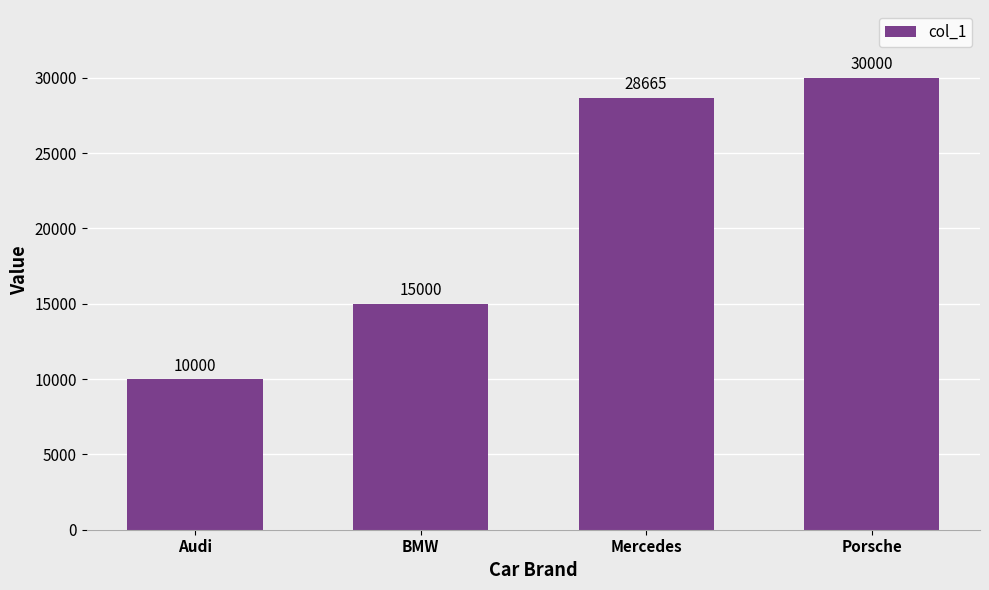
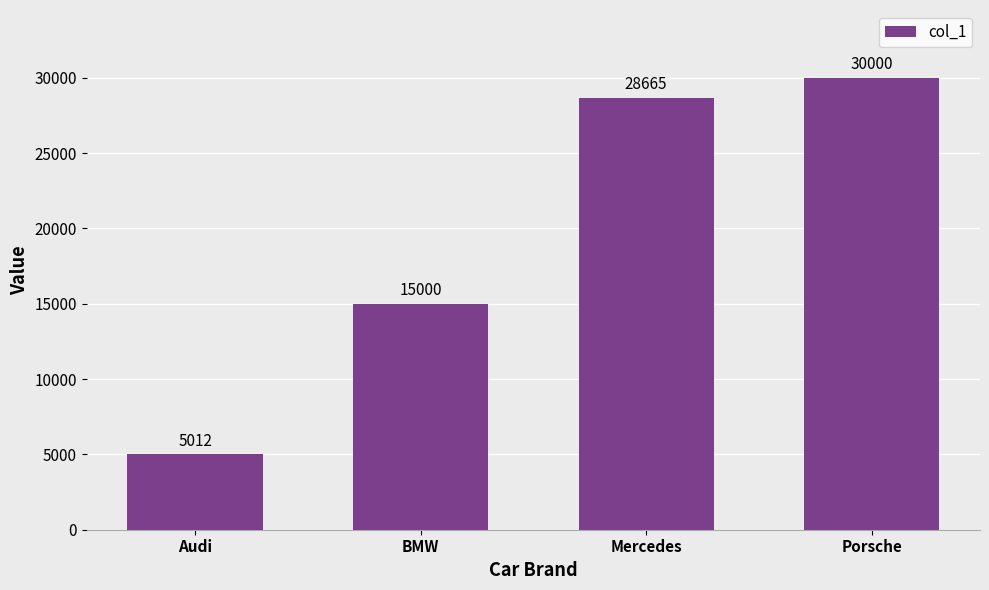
Audi: 10000 -> 5012
